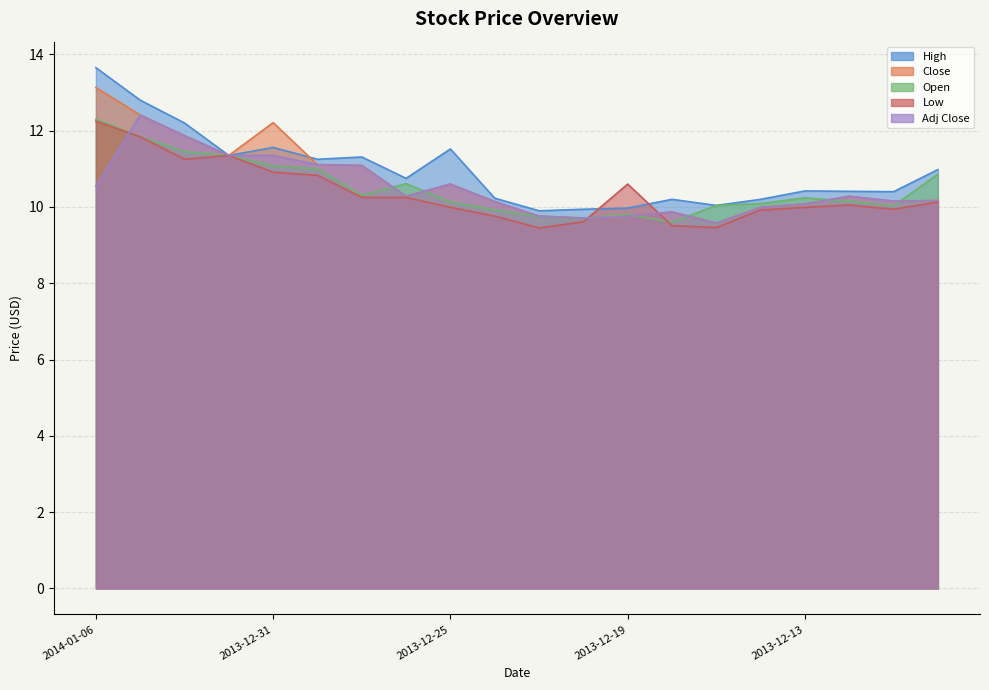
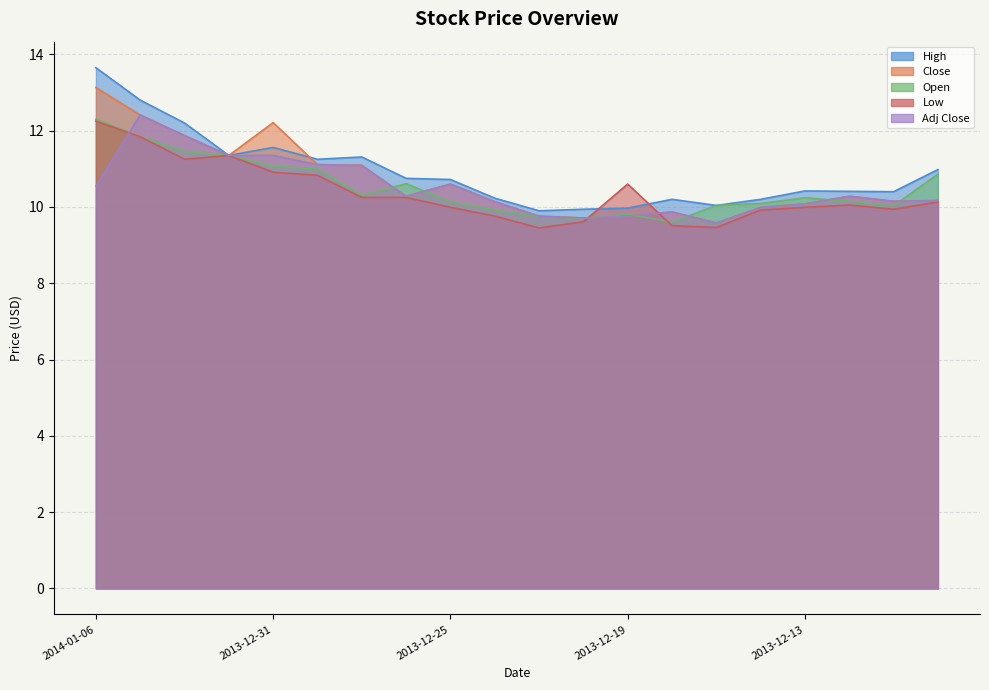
High, 2013-12-25: 11.5 -> 10.7
